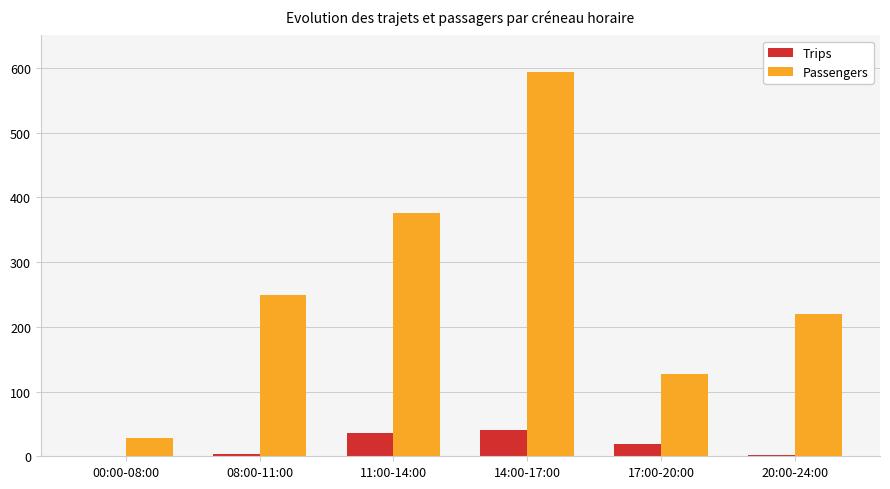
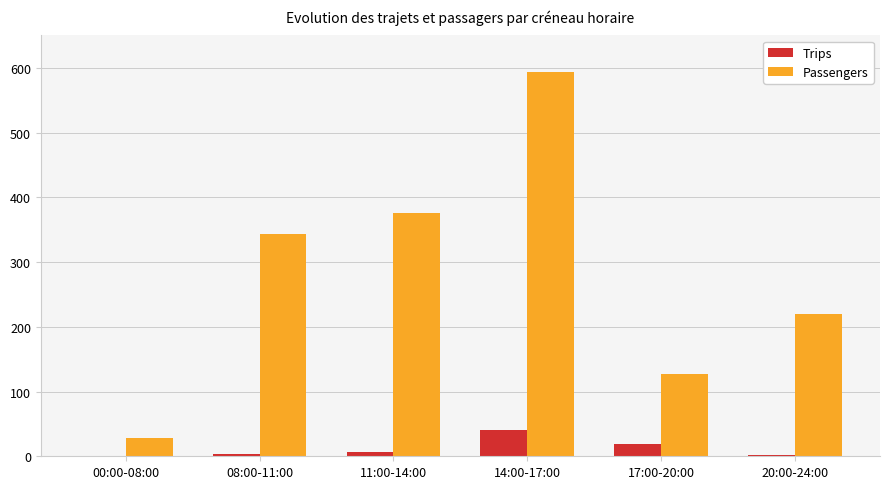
Passengers, 08:00-11:00: 250 -> 340
Trips, 11:00-14:00: 40 -> 10
